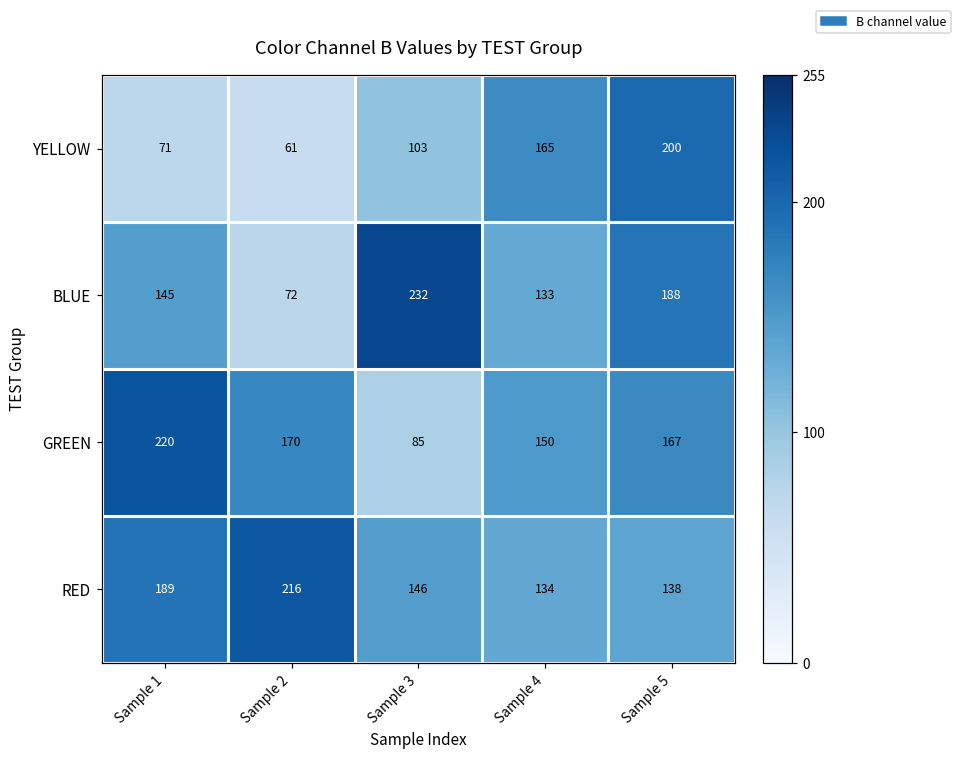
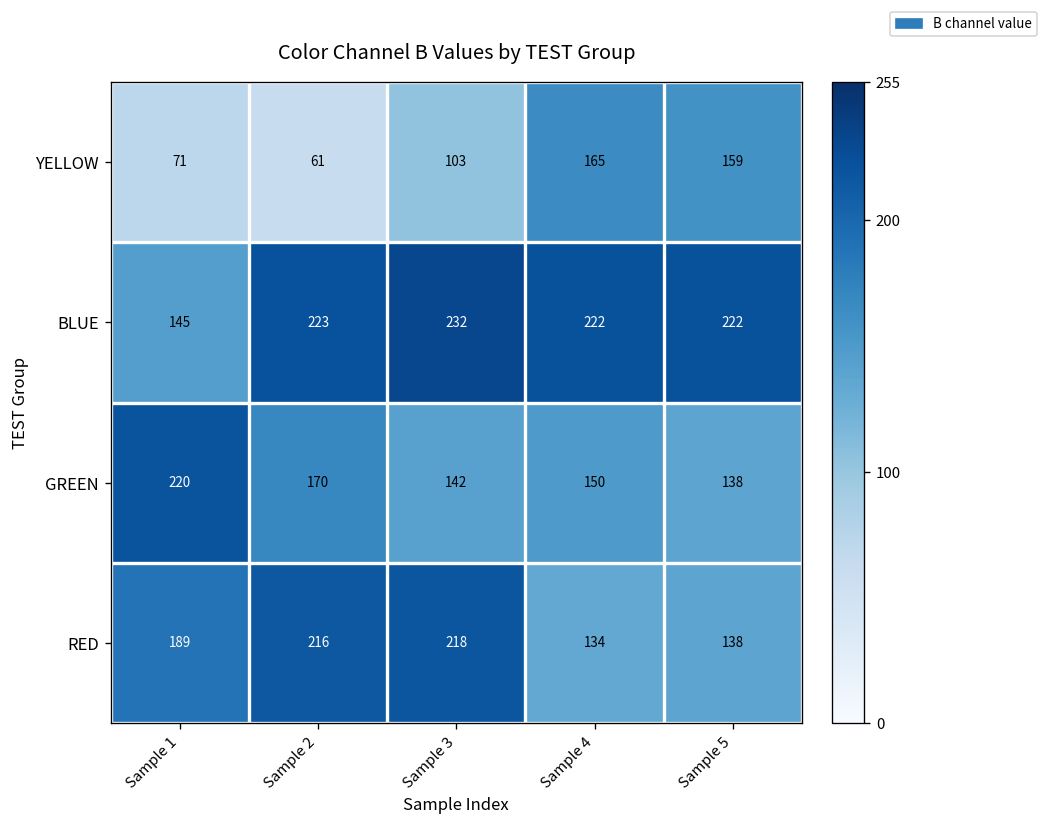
YELLOW, Sample 5: 200 -> 159
BLUE, Sample 2: 72 -> 223
BLUE, Sample 4: 133 -> 222
BLUE, Sample 5: 188 -> 222
GREEN, Sample 3: 85 -> 142
GREEN, Sample 5: 167 -> 138
RED, Sample 3: 146 -> 218
